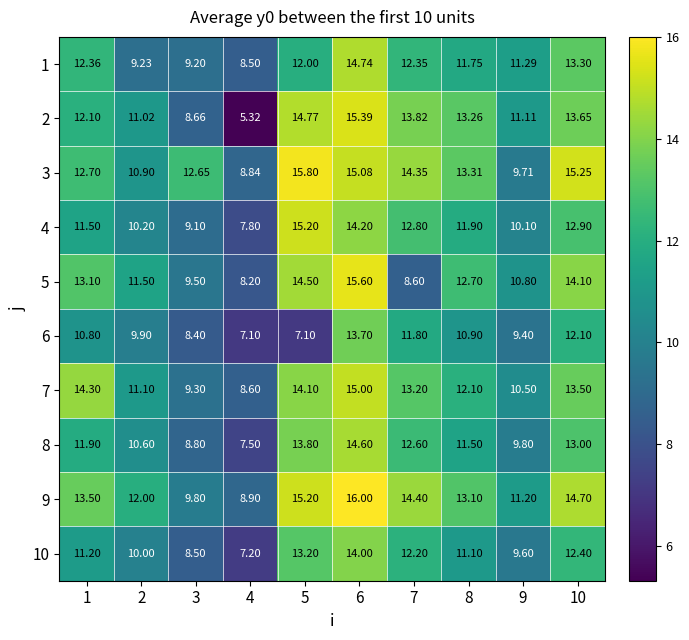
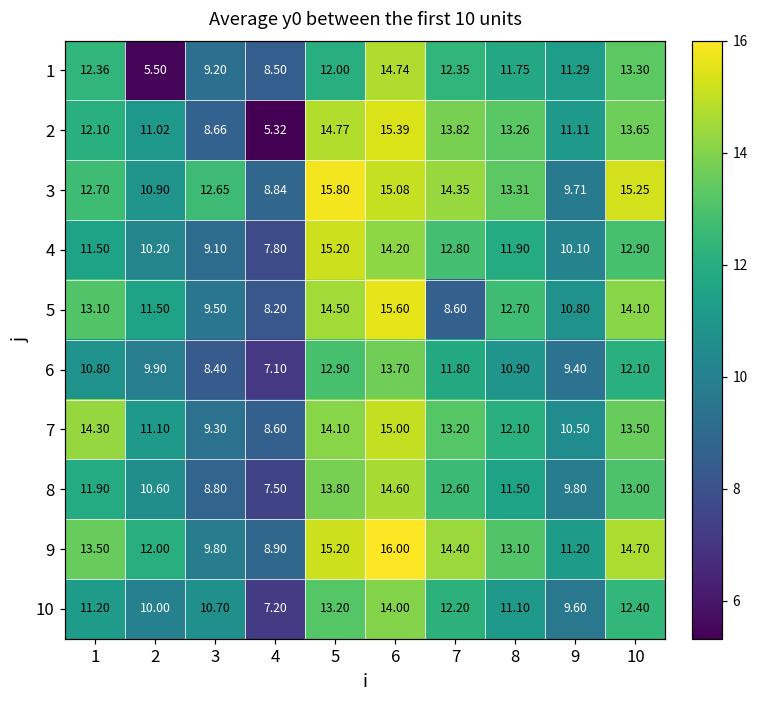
1, 2: 9.23 -> 5.50
6, 5: 7.10 -> 12.90
10, 3: 8.50 -> 10.70
